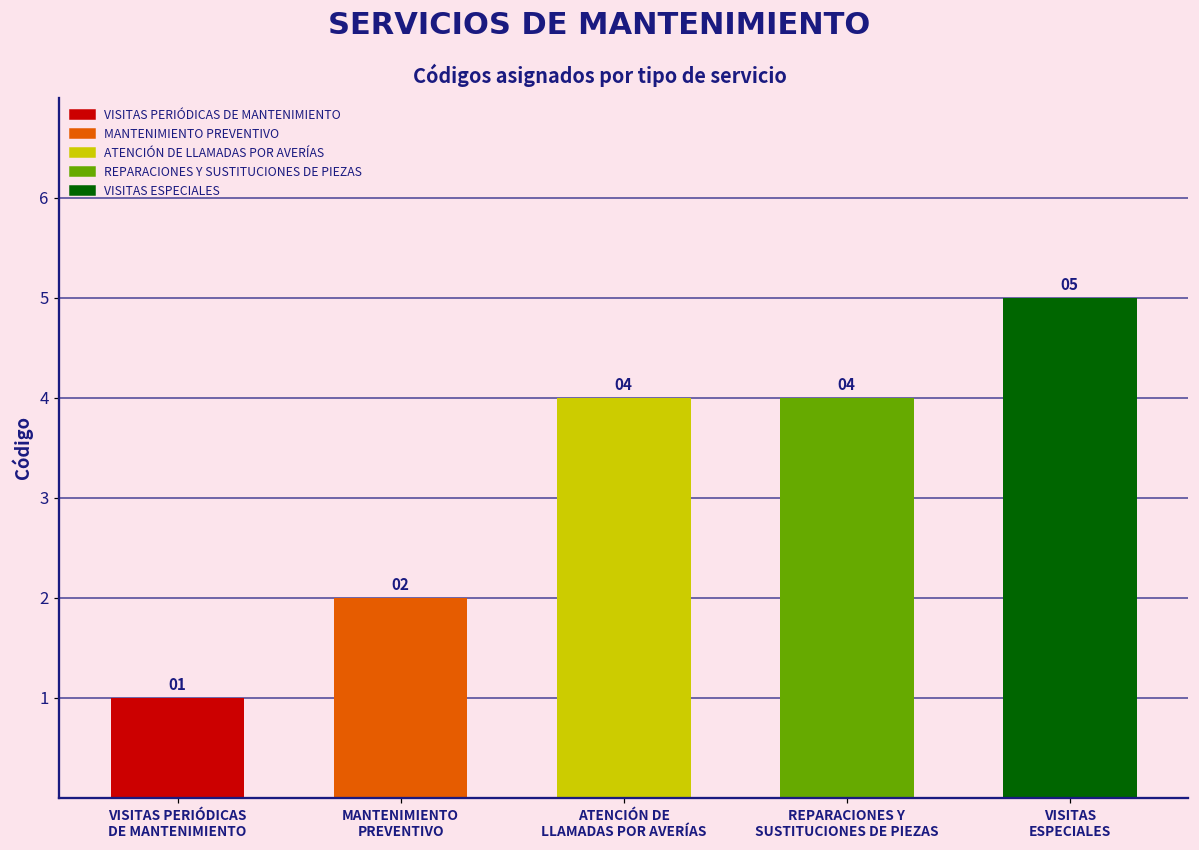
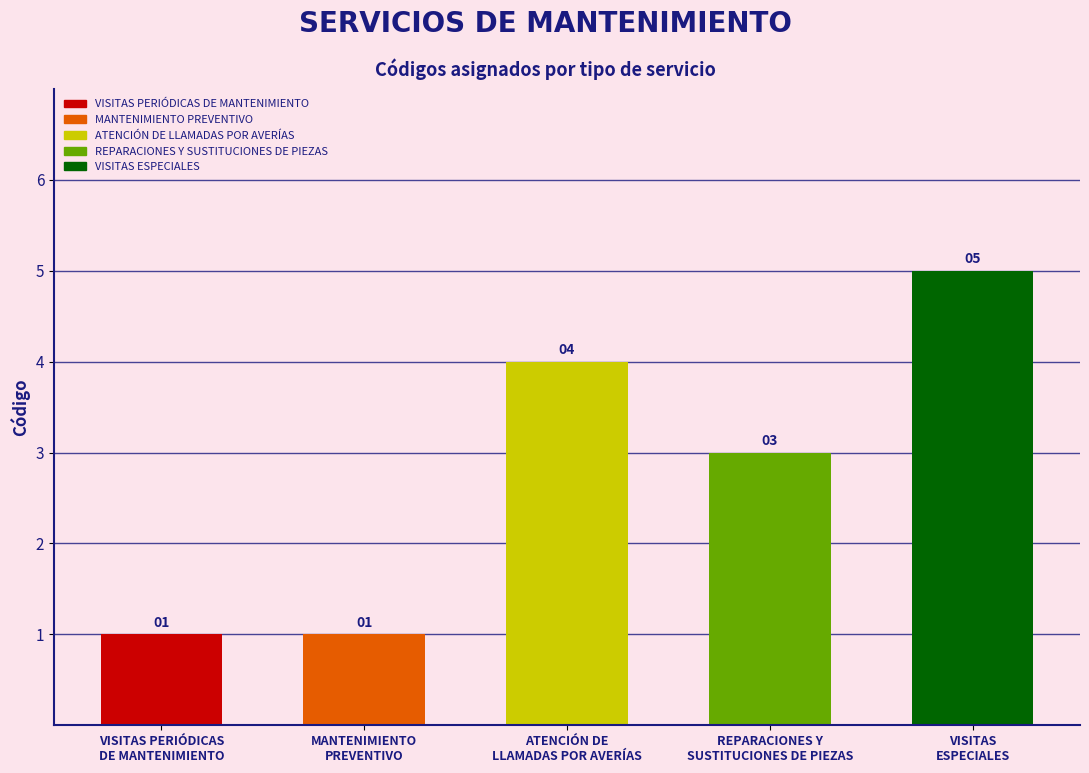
MANTENIMIENTO PREVENTIVO: 02 -> 01
REPARACIONES Y SUSTITUCIONES DE PIEZAS: 04 -> 03
